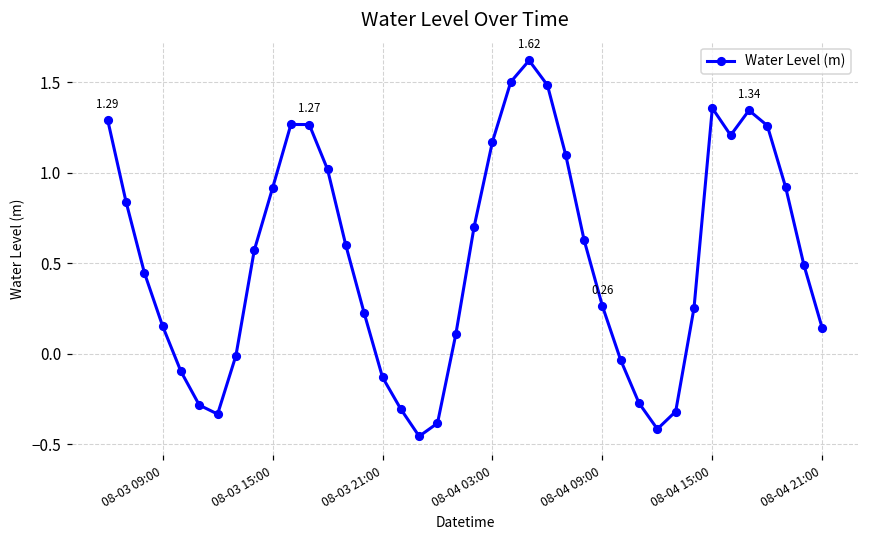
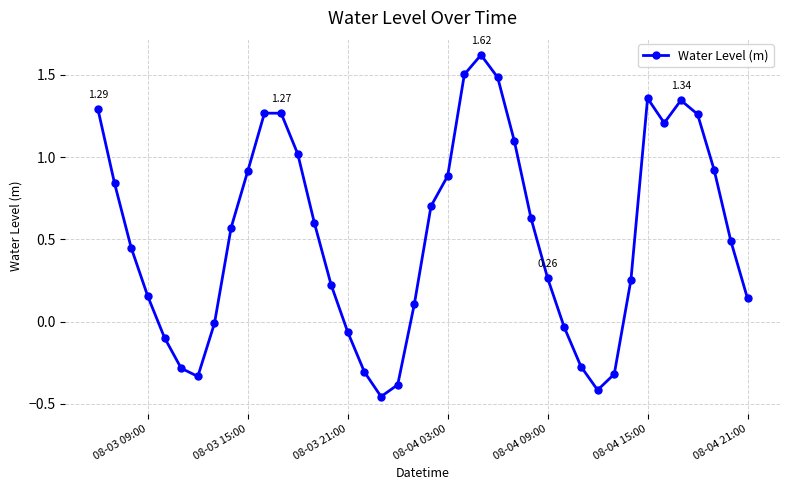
08-03 21:00: -0.13 -> -0.06
08-04 03:00: 1.17 -> 0.89
